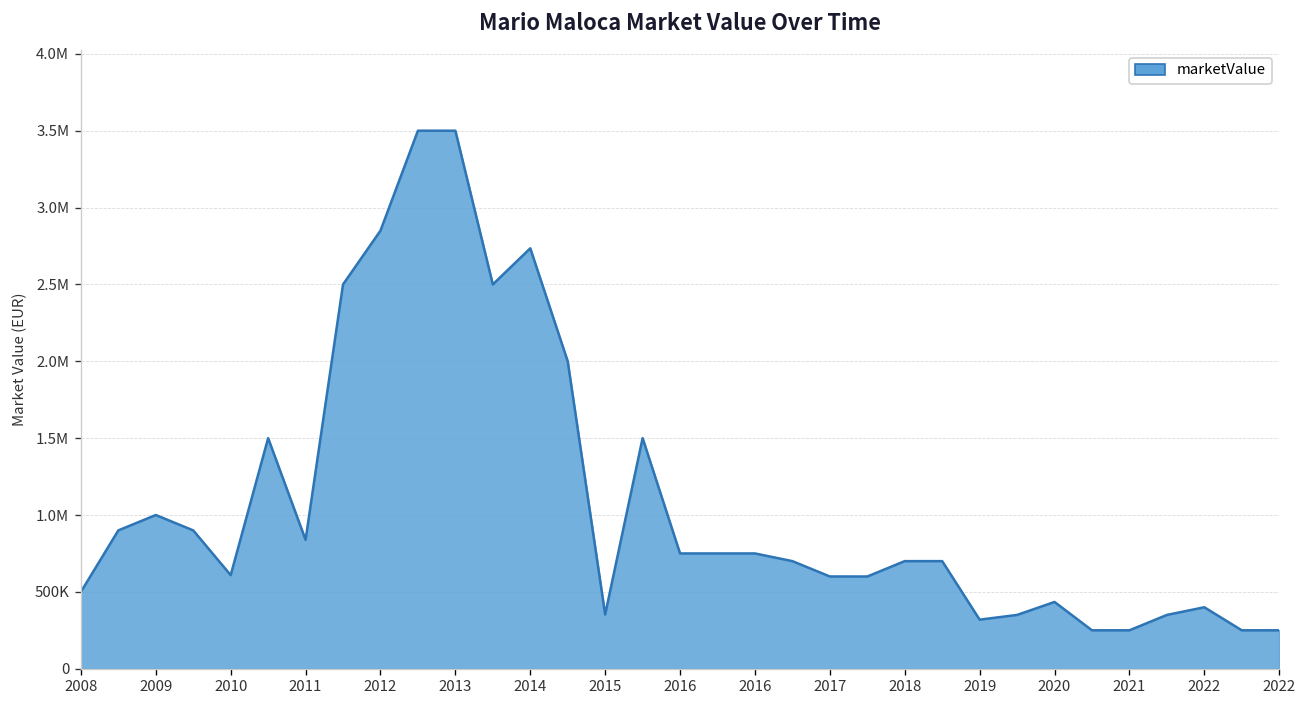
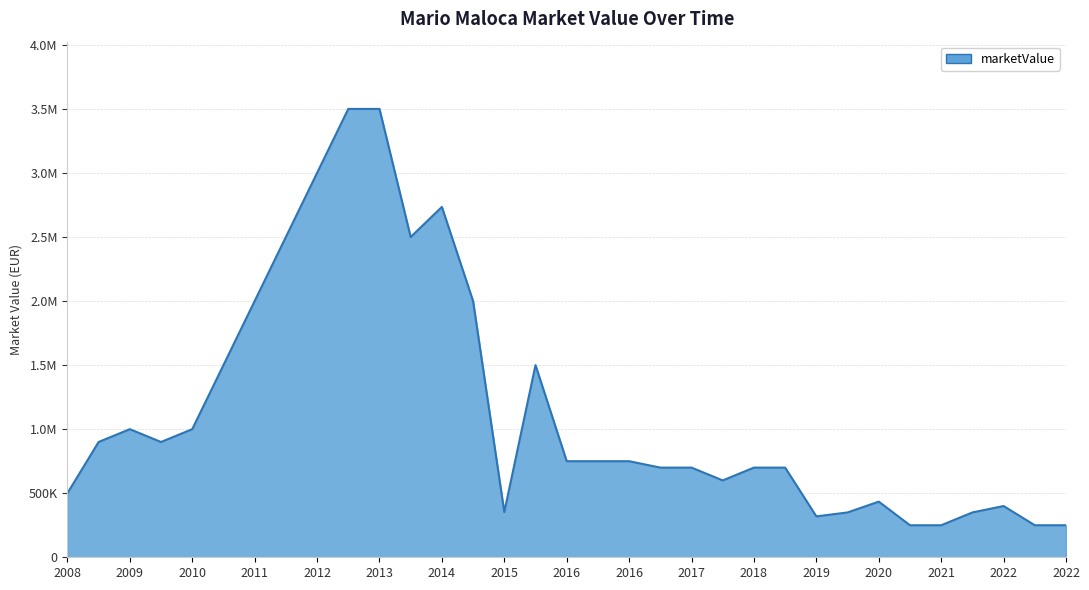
2010: 610000 -> 1000000
2011: 840000 -> 2000000
2012: 2850000 -> 3000000
2017: 600000 -> 700000
